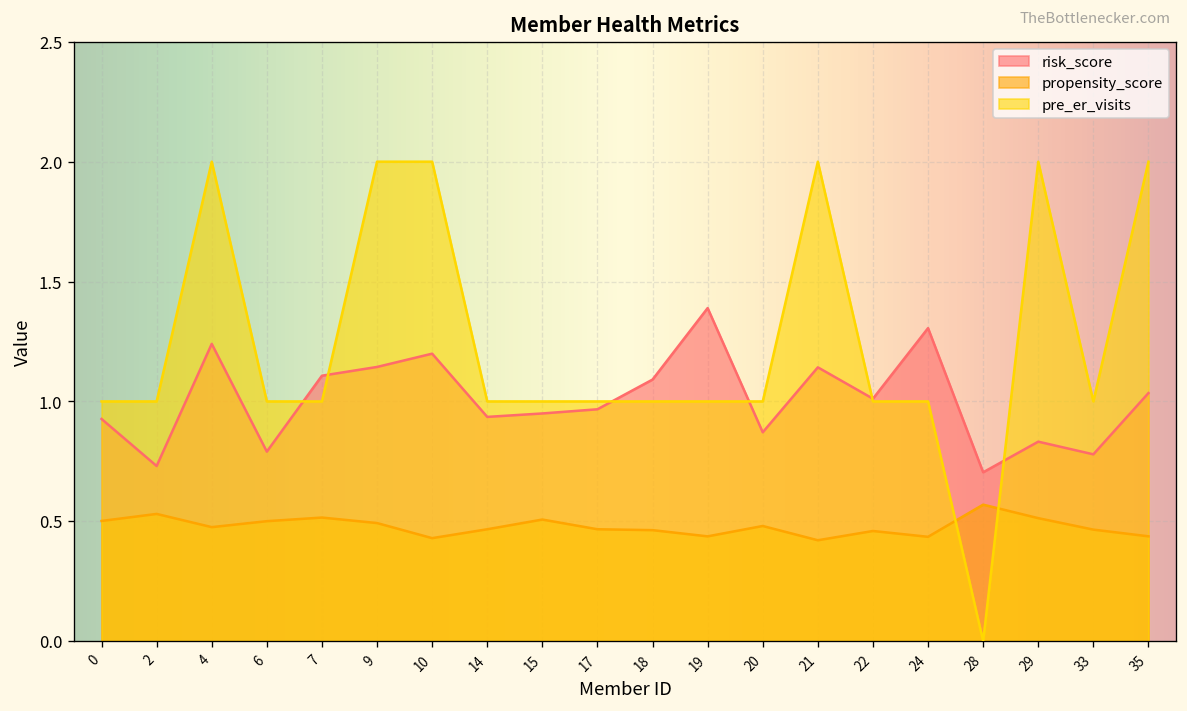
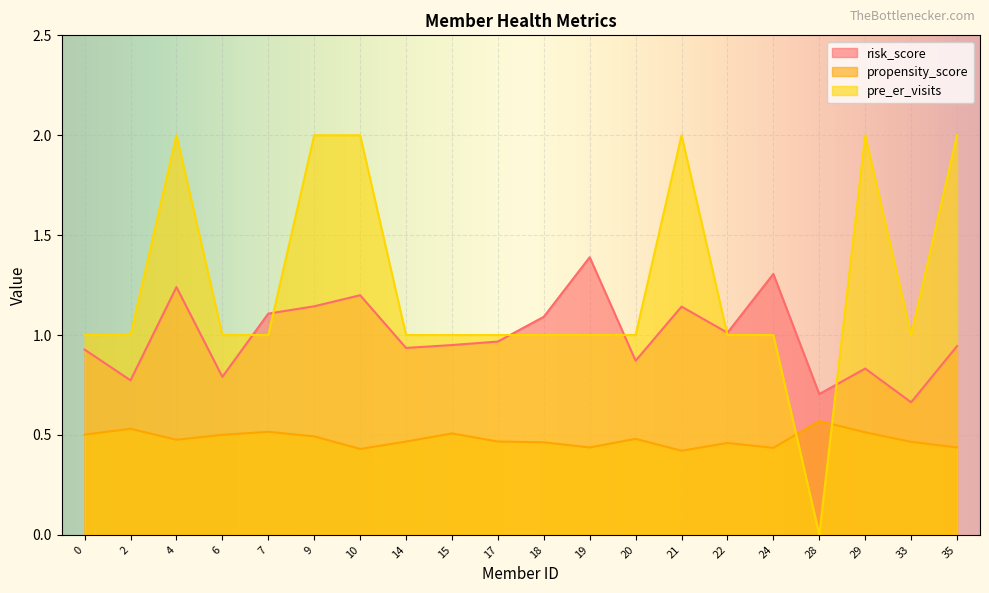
risk_score, 2: 0.73 -> 0.77
risk_score, 33: 0.78 -> 0.66
risk_score, 35: 1.03 -> 0.94
